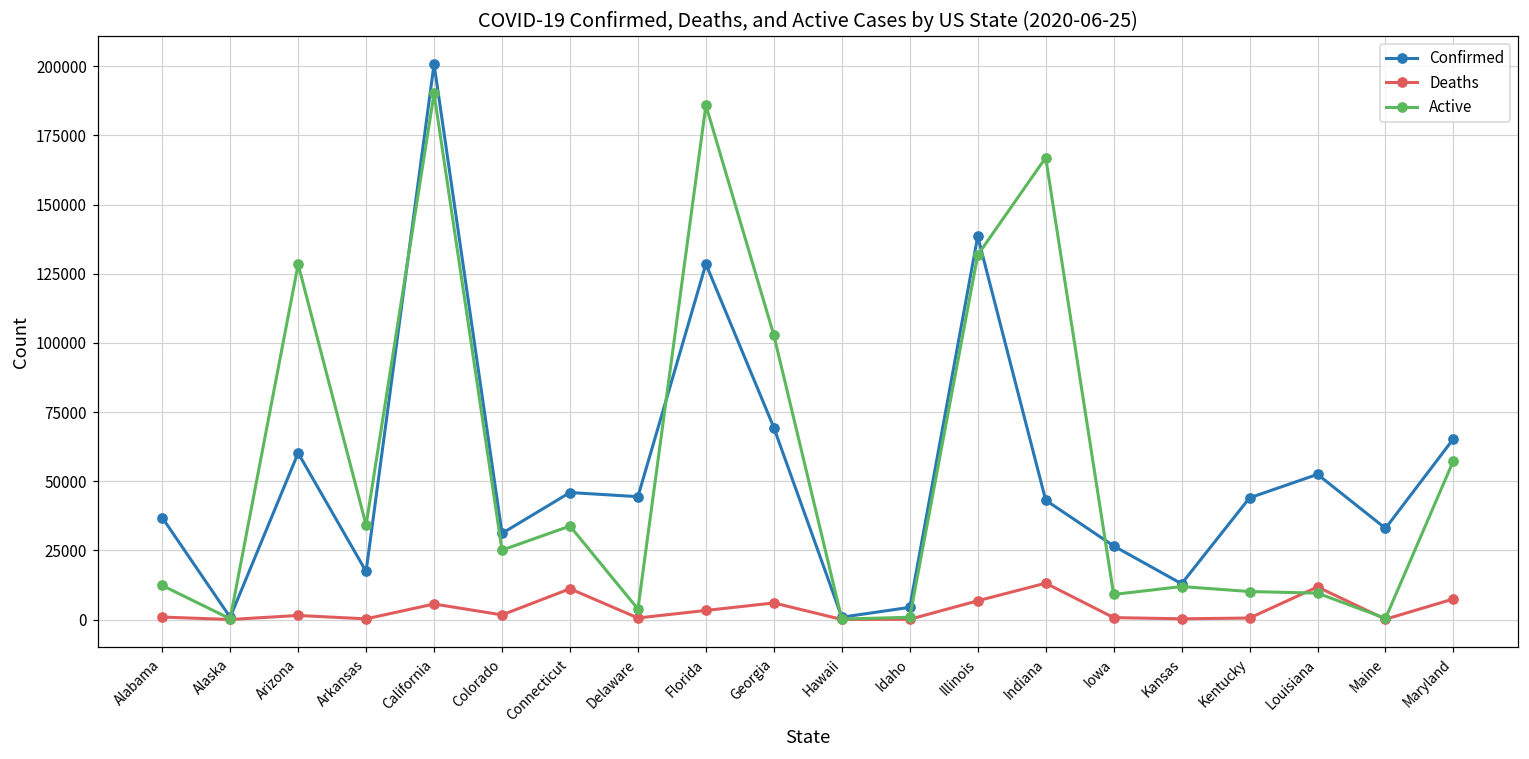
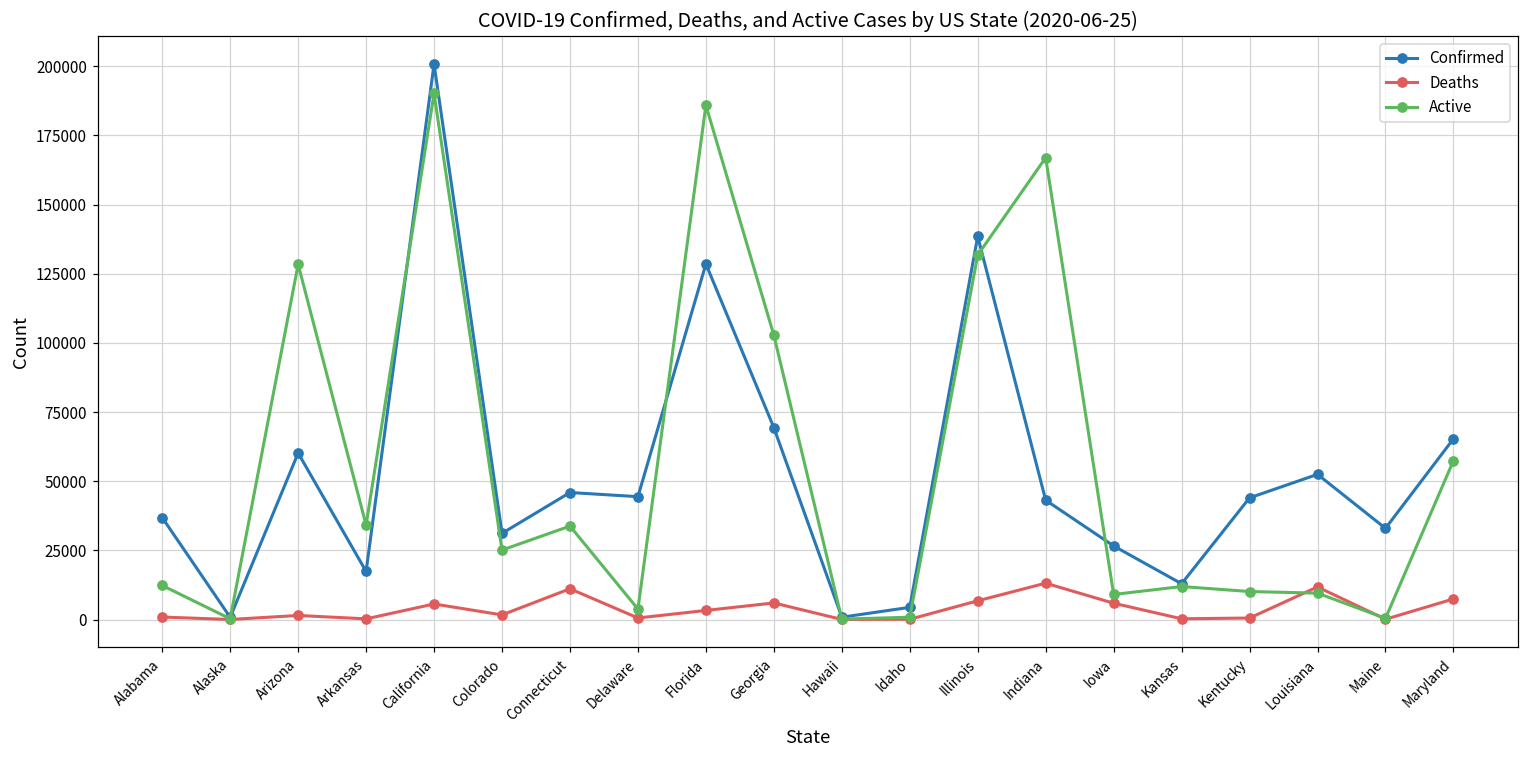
Deaths, Iowa: 1000 -> 6000
